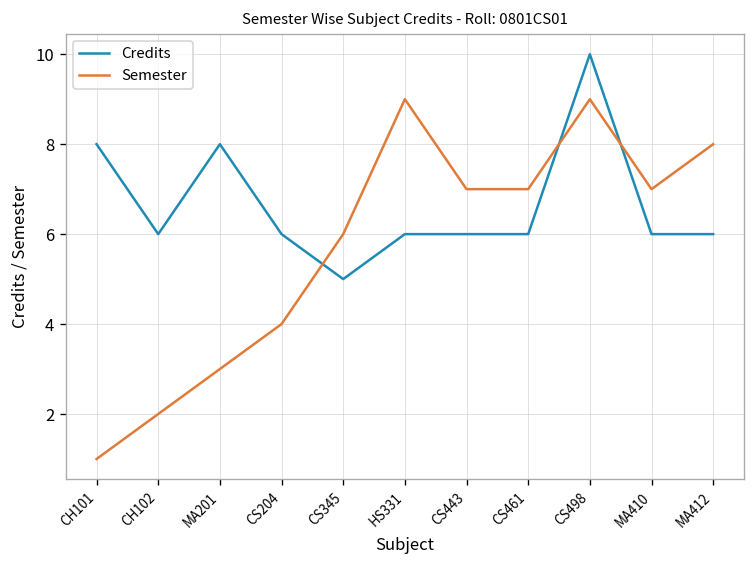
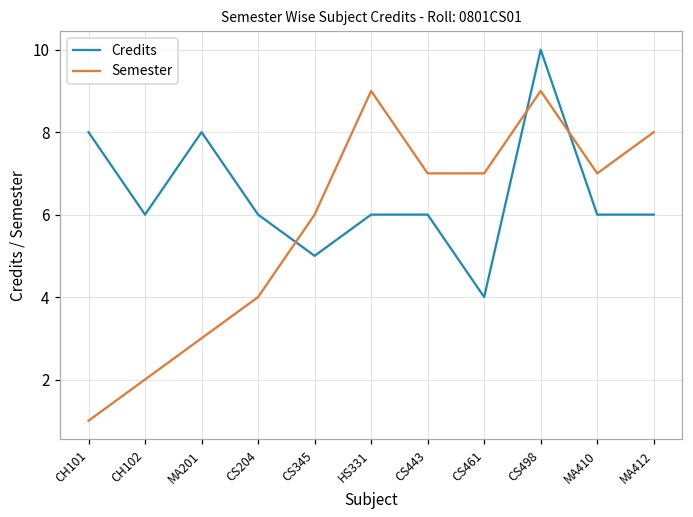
Credits, CS461: 6 -> 4
